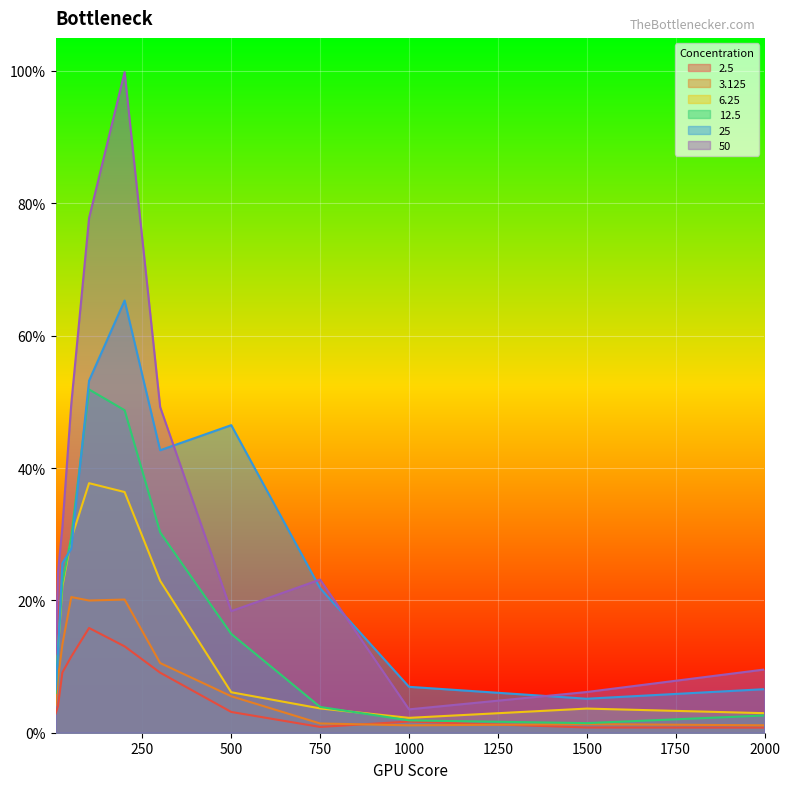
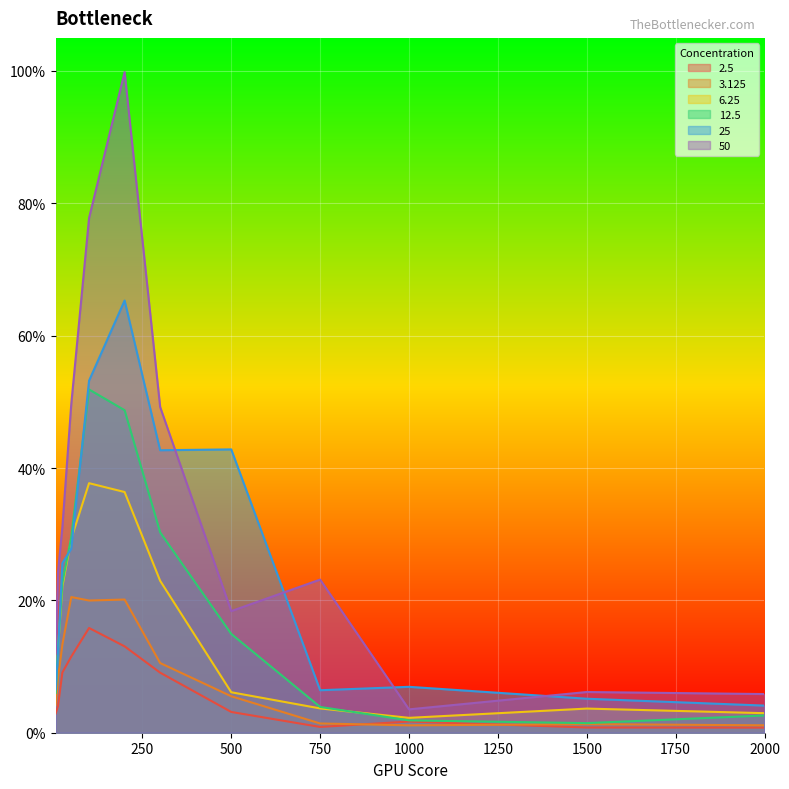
25, 500: 46% -> 43%
25, 750: 22% -> 6%
25, 2000: 7% -> 4%
50, 2000: 10% -> 6%
